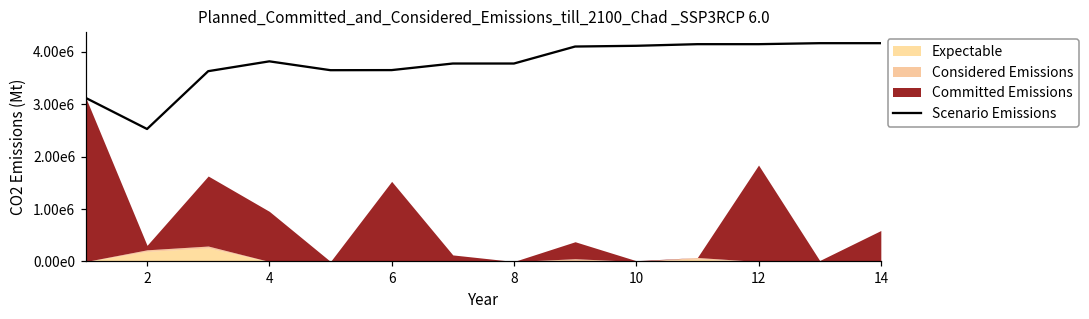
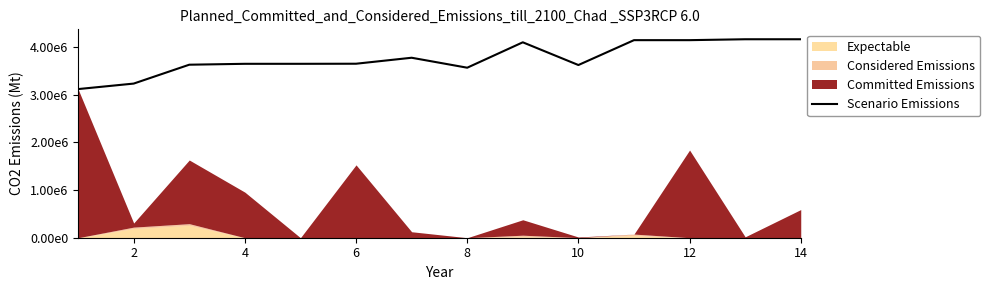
Scenario Emissions, 2: 2500000 -> 3200000
Scenario Emissions, 4: 3800000 -> 3600000
Scenario Emissions, 8: 3800000 -> 3600000
Scenario Emissions, 10: 4100000 -> 3600000
